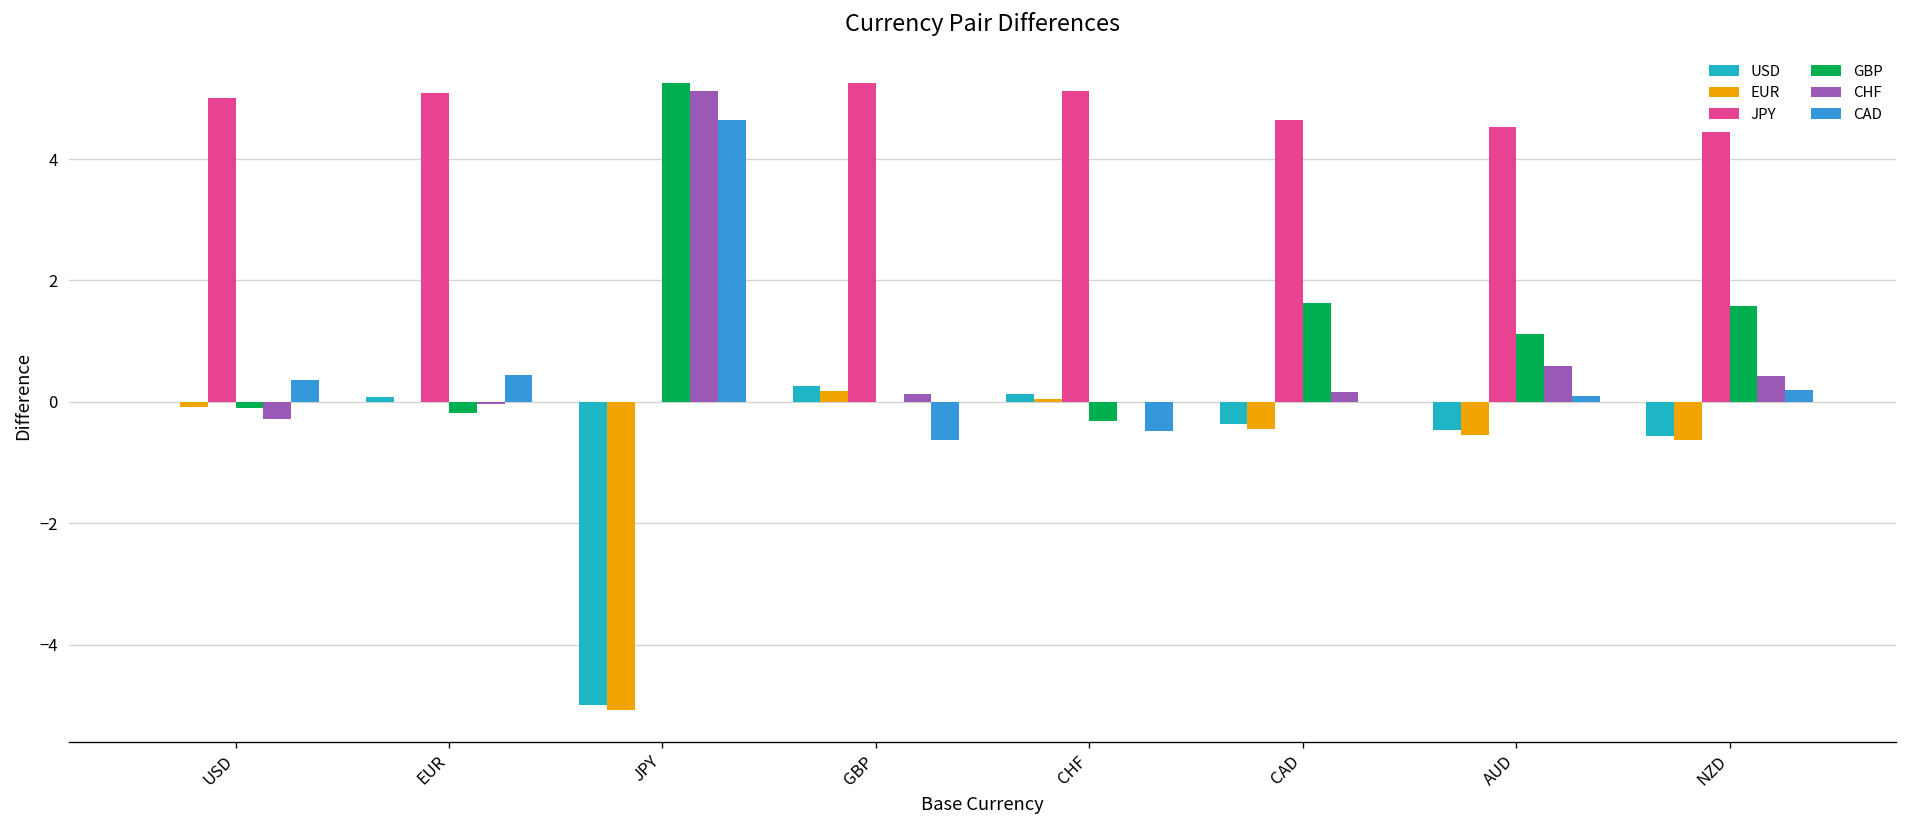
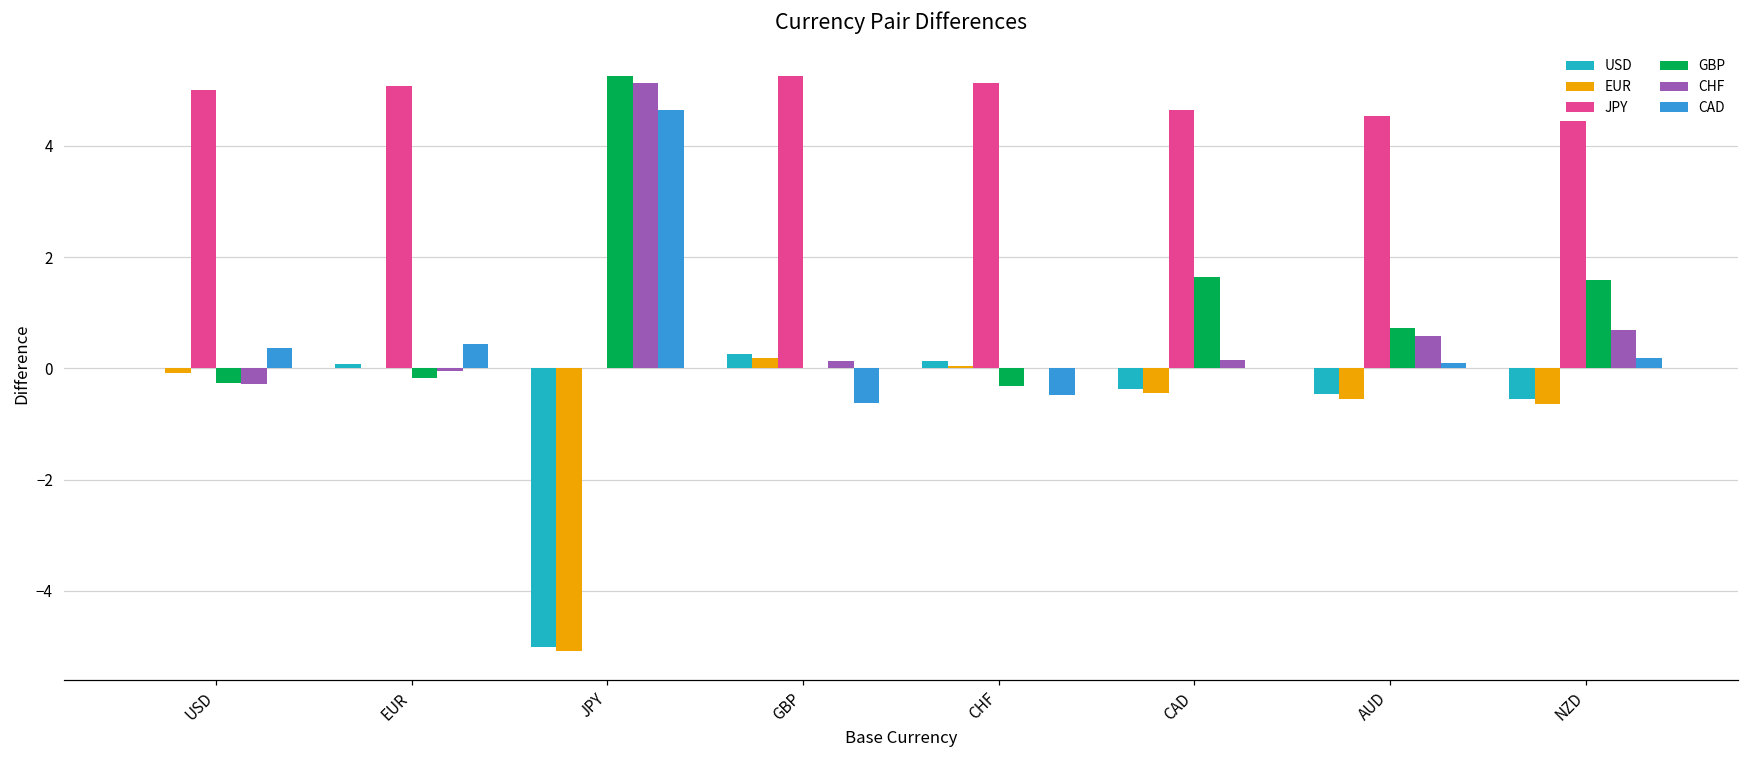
GBP, USD: -0.1 -> -0.3
GBP, AUD: 1.1 -> 0.7
CHF, NZD: 0.4 -> 0.7
